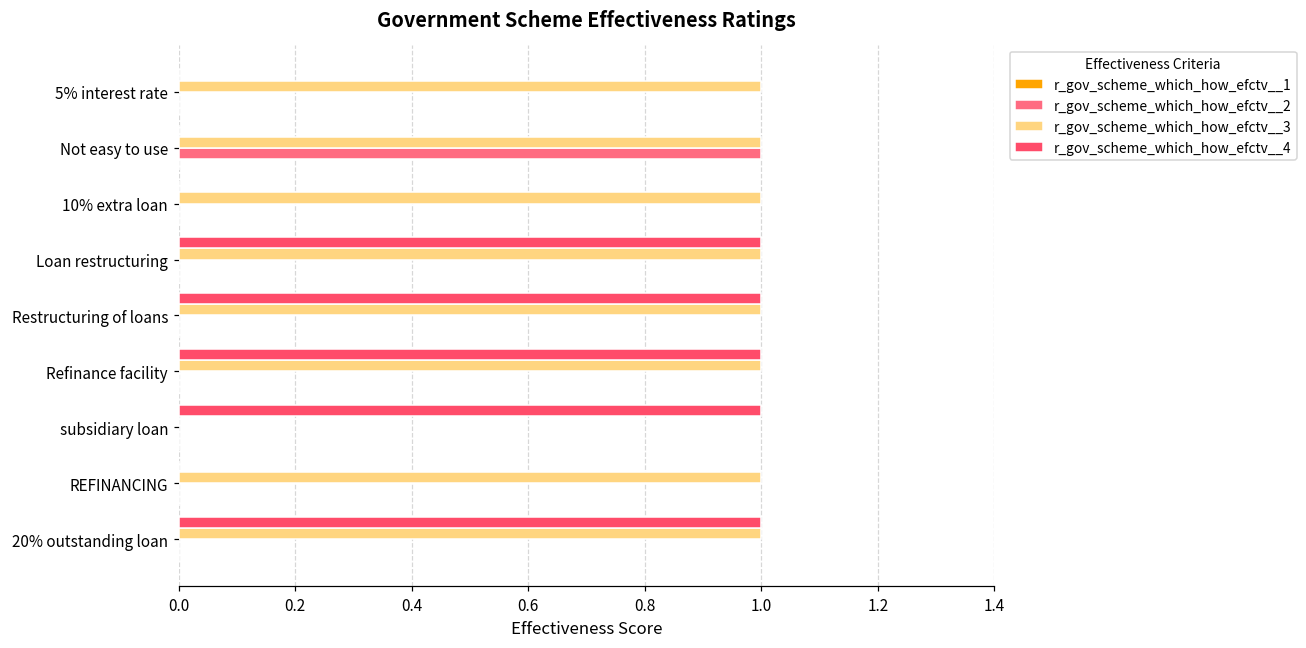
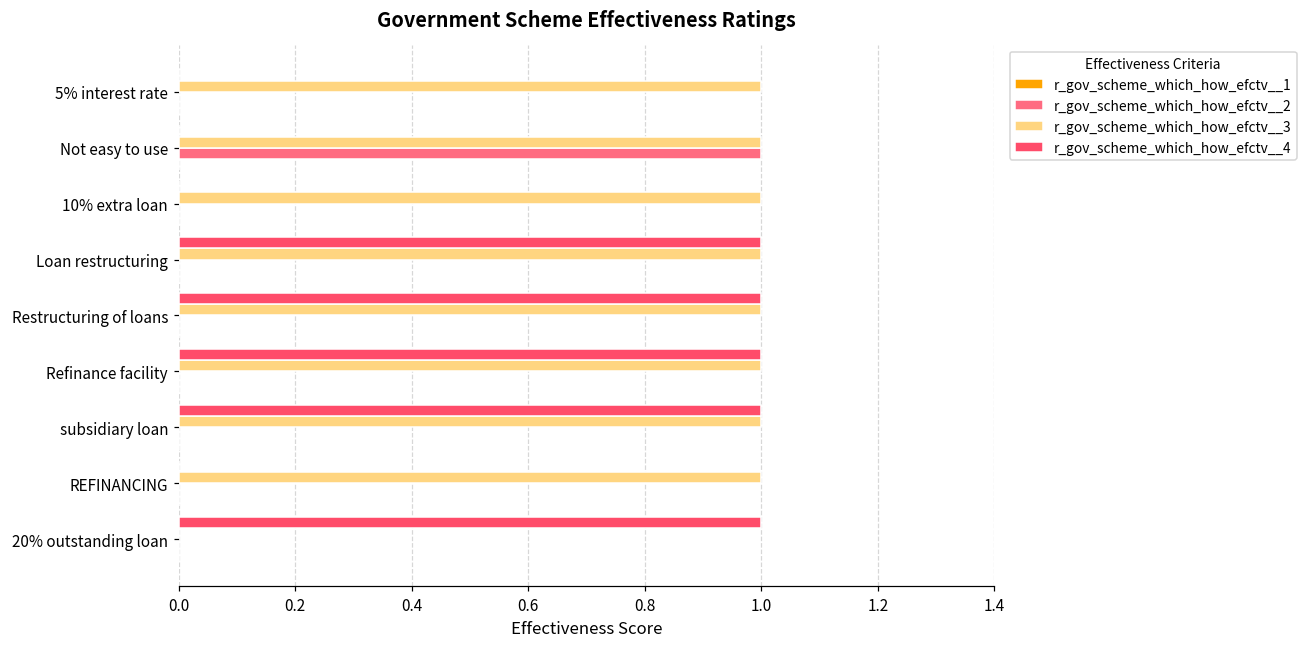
r_gov_scheme_which_how_efctv__3, subsidiary loan: 0 -> 1
r_gov_scheme_which_how_efctv__3, 20% outstanding loan: 1 -> 0
